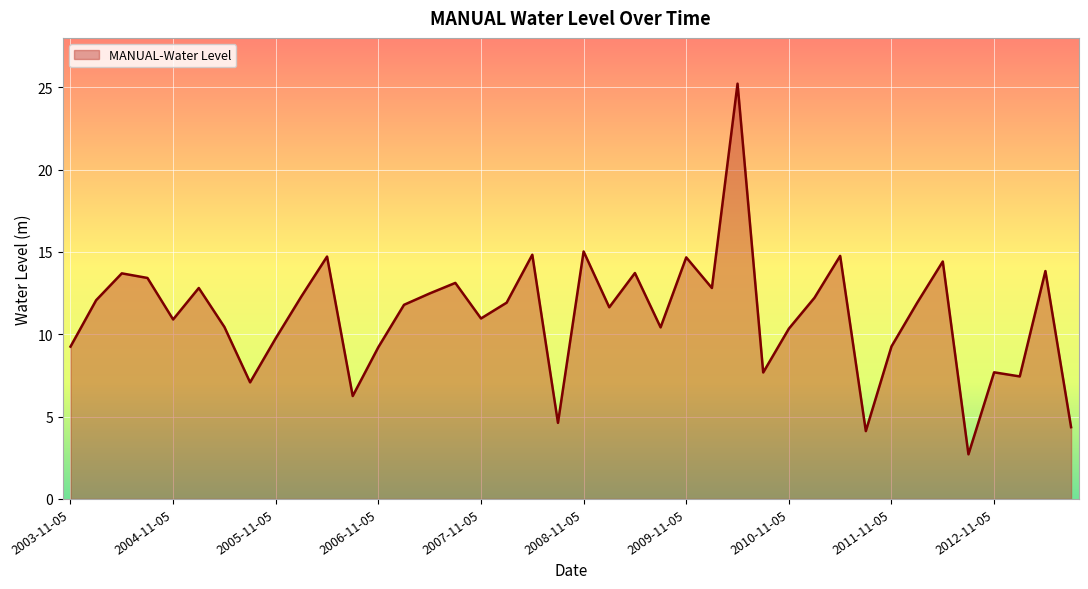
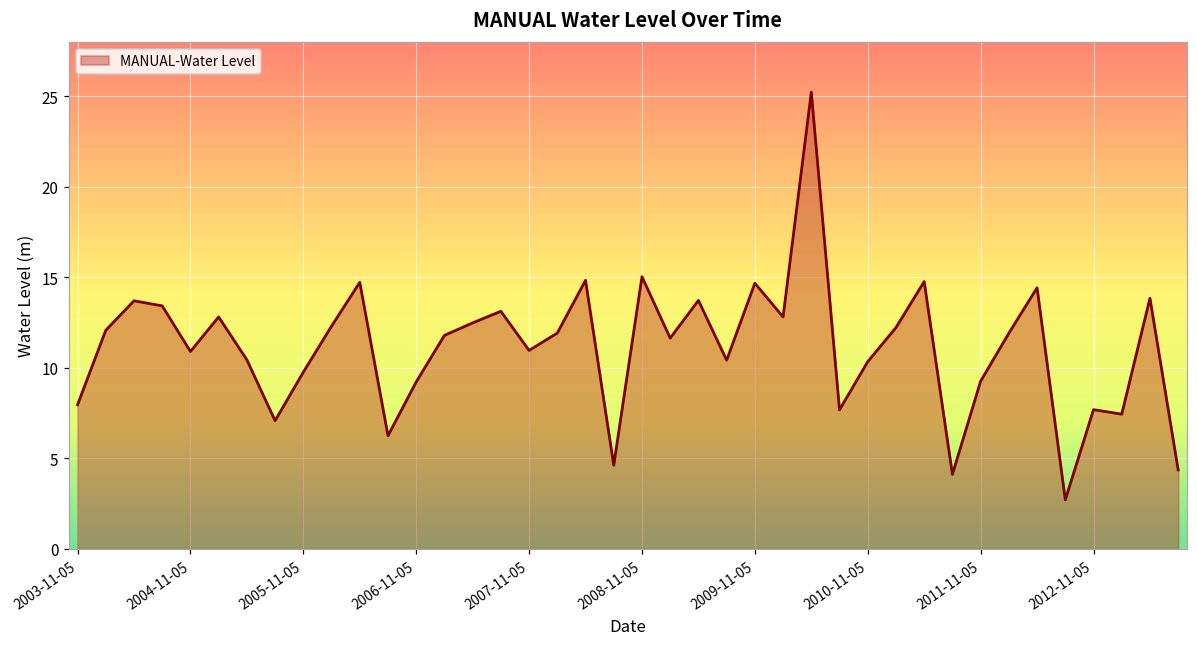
2003-11-05: 9.3 -> 8.0
